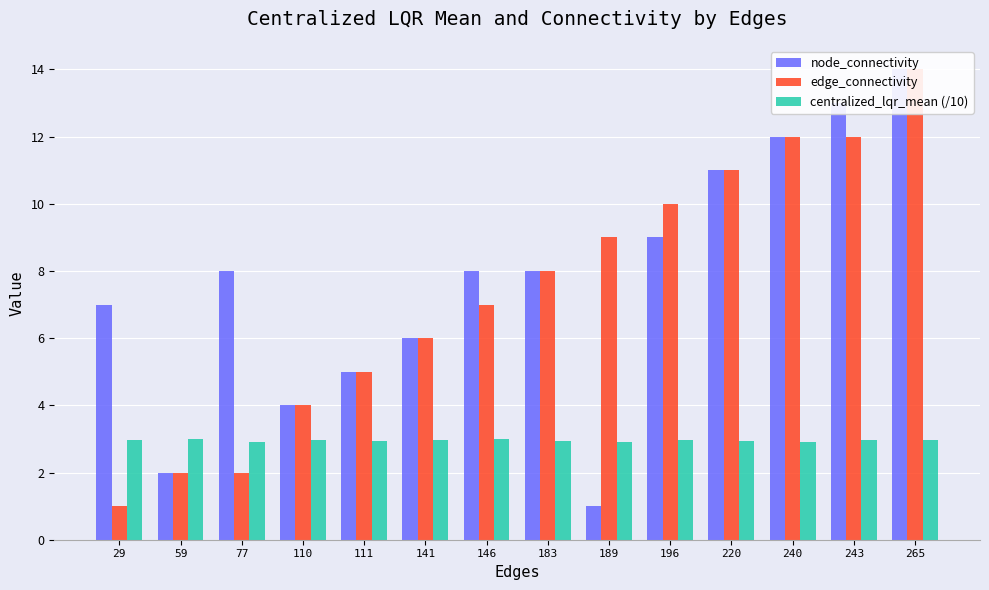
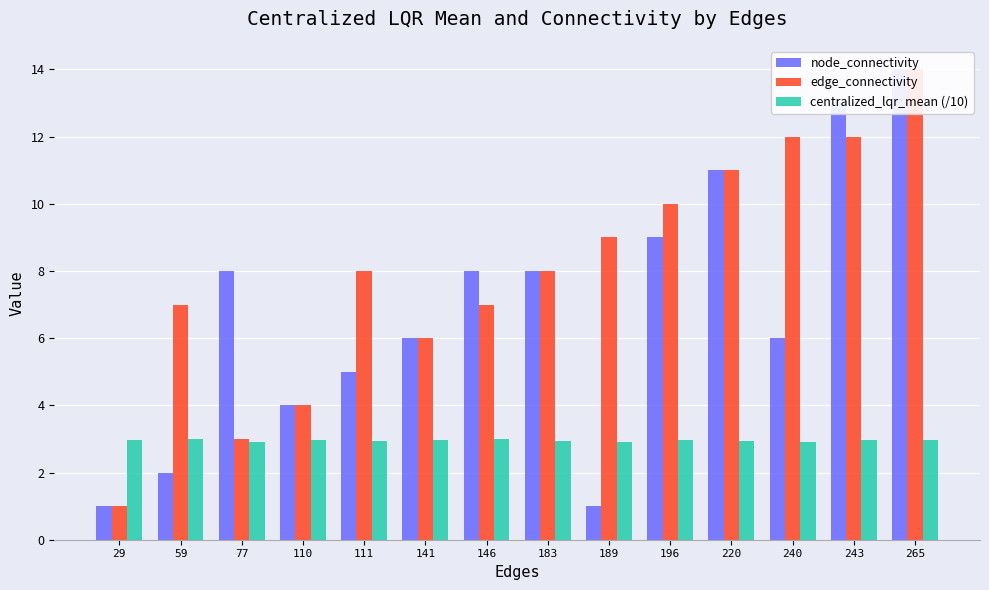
node_connectivity, 29: 7 -> 1
edge_connectivity, 59: 2 -> 7
edge_connectivity, 77: 2 -> 3
edge_connectivity, 111: 5 -> 8
node_connectivity, 240: 12 -> 6
